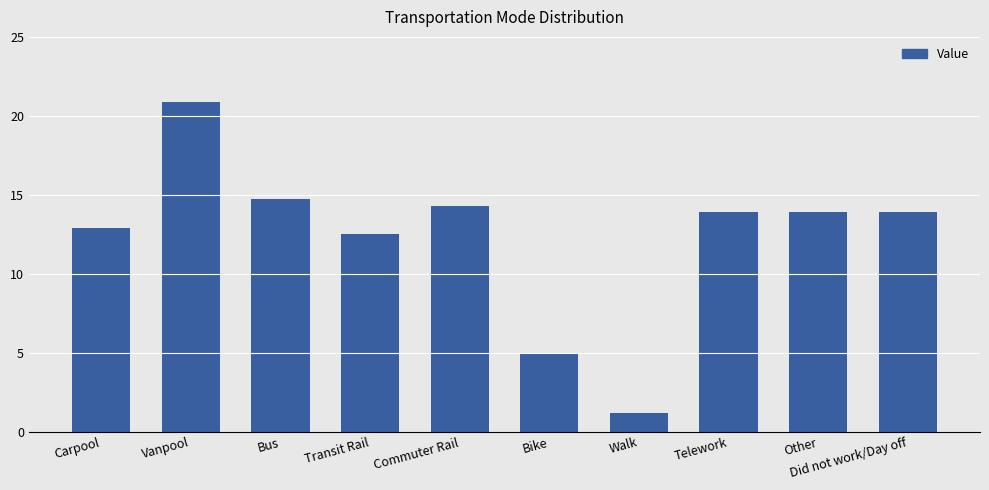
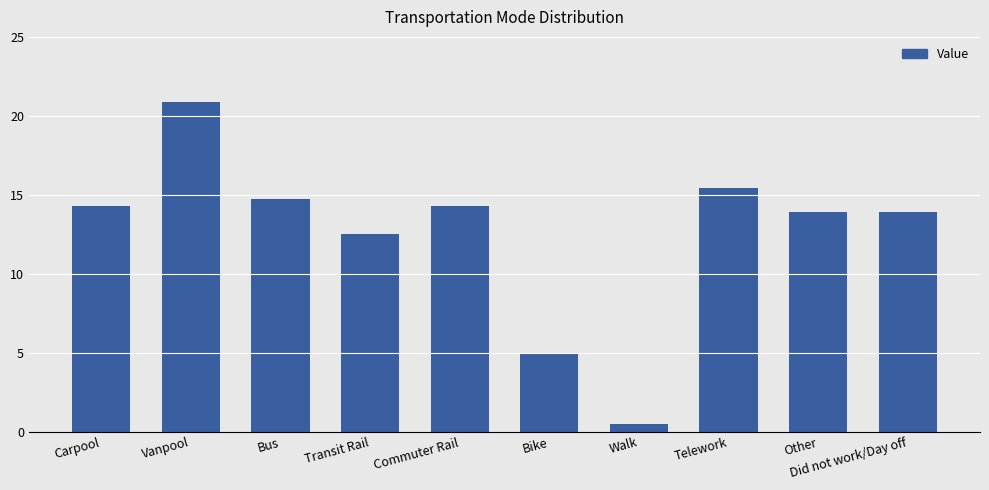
Carpool: 12.9 -> 14.3
Walk: 1.2 -> 0.5
Telework: 13.9 -> 15.4
